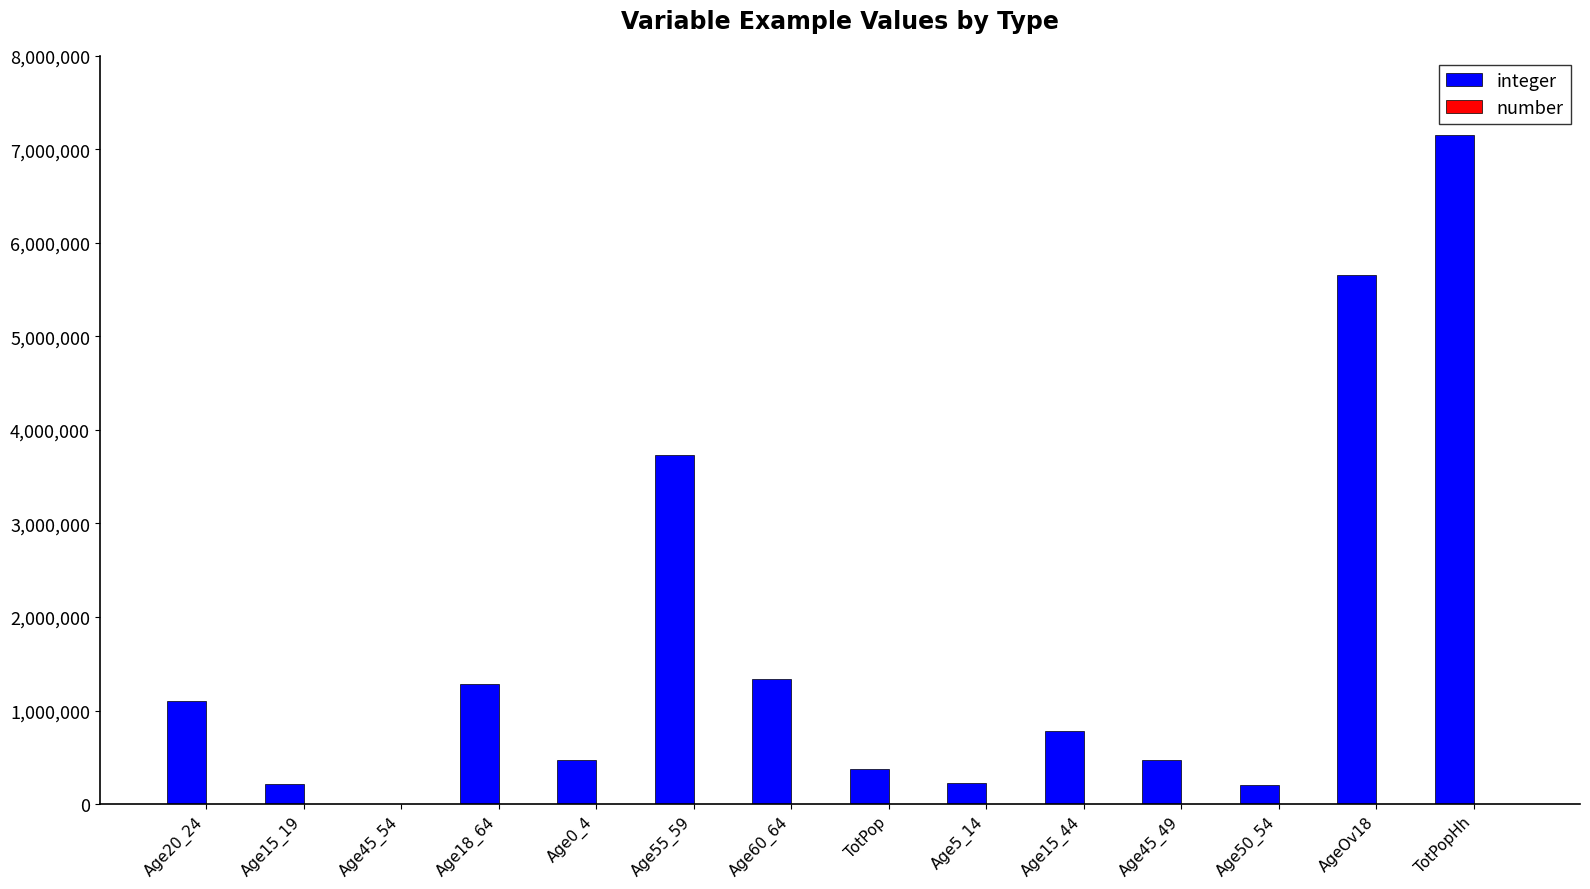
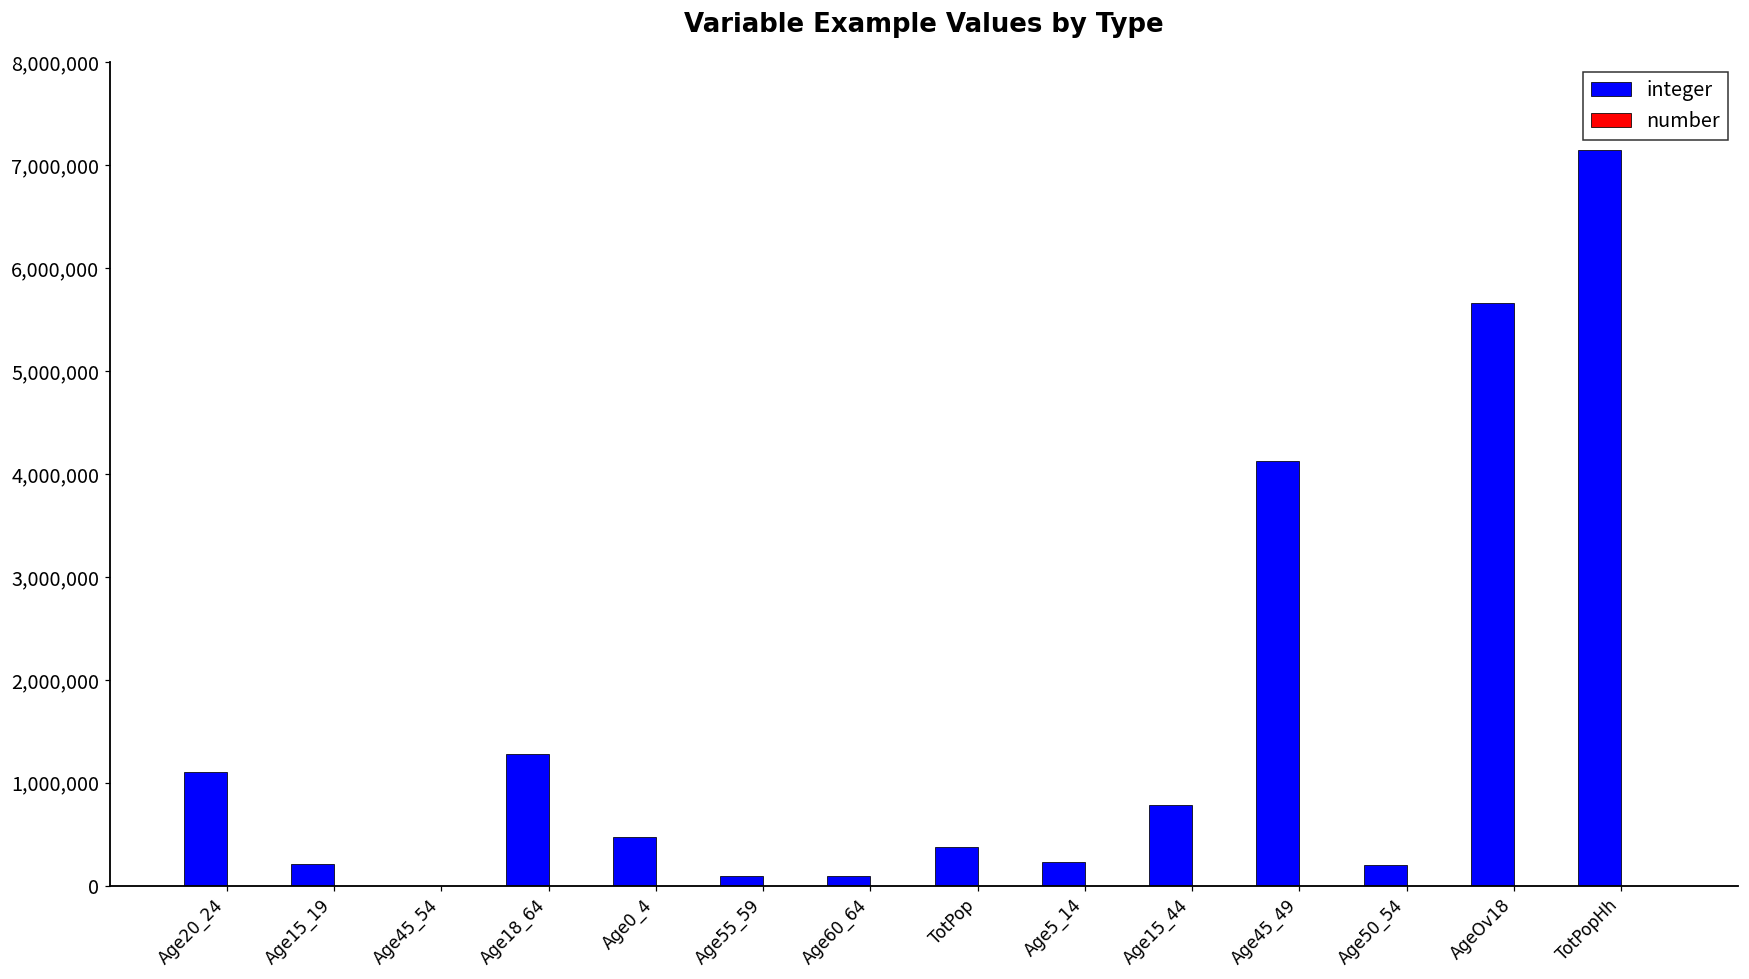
integer, Age55_59: 3,700,000 -> 100,000
integer, Age60_64: 1,300,000 -> 100,000
integer, Age45_49: 500,000 -> 4,100,000
